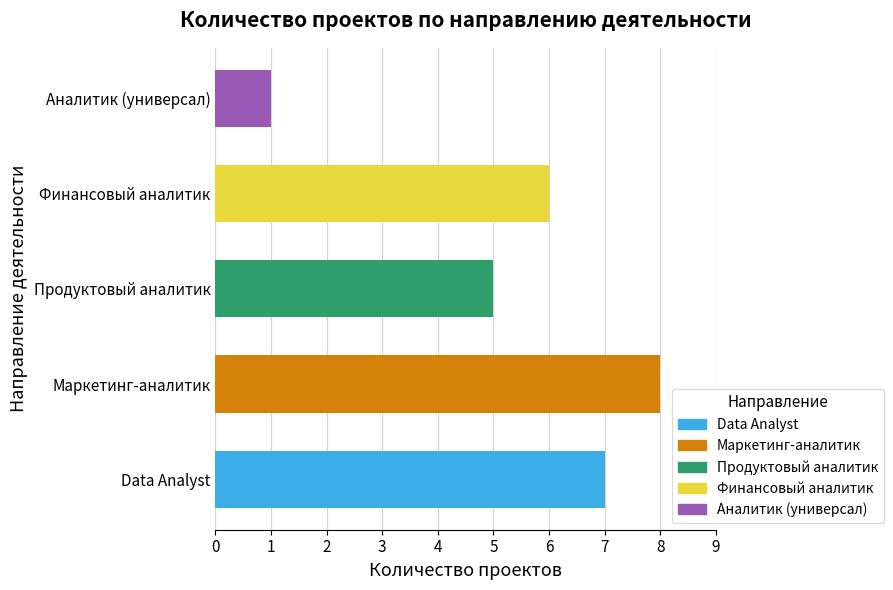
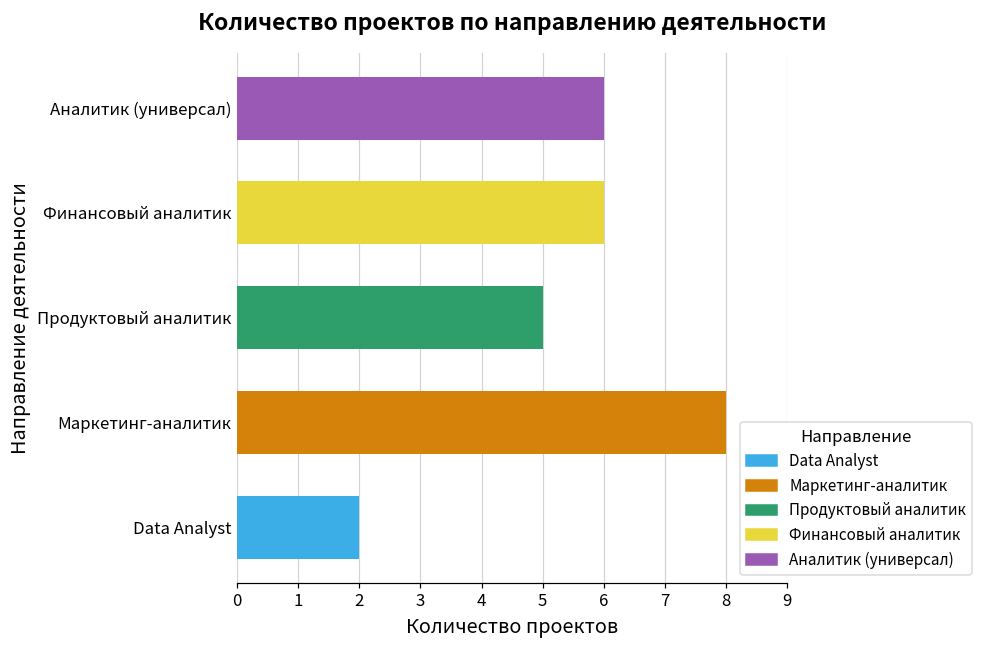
Аналитик (универсал): 1 -> 6
Data Analyst: 7 -> 2
